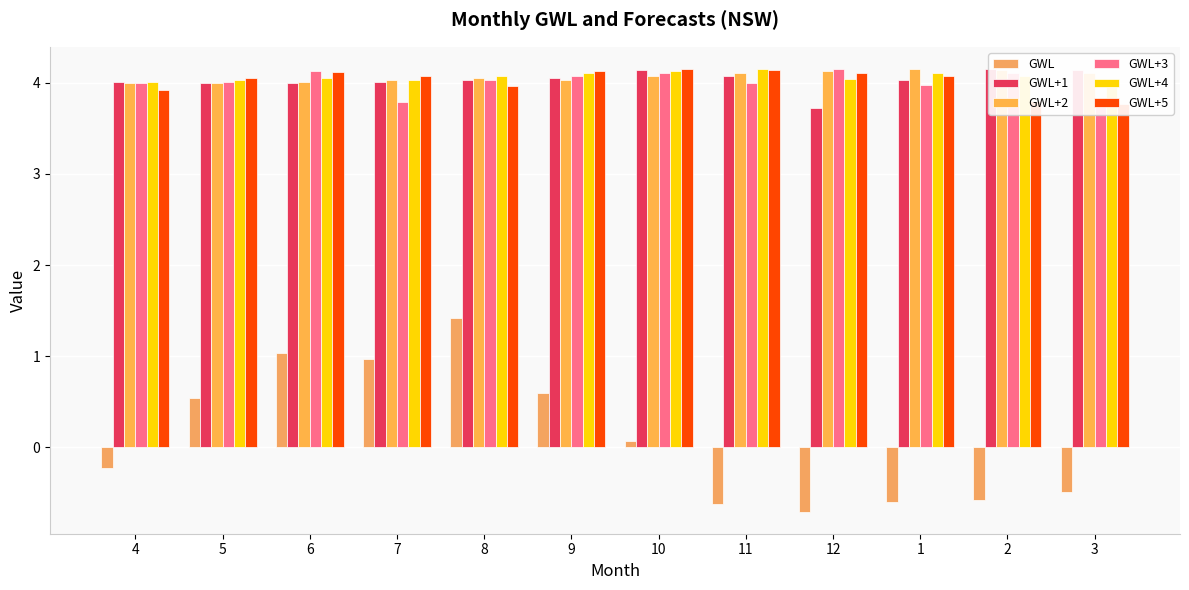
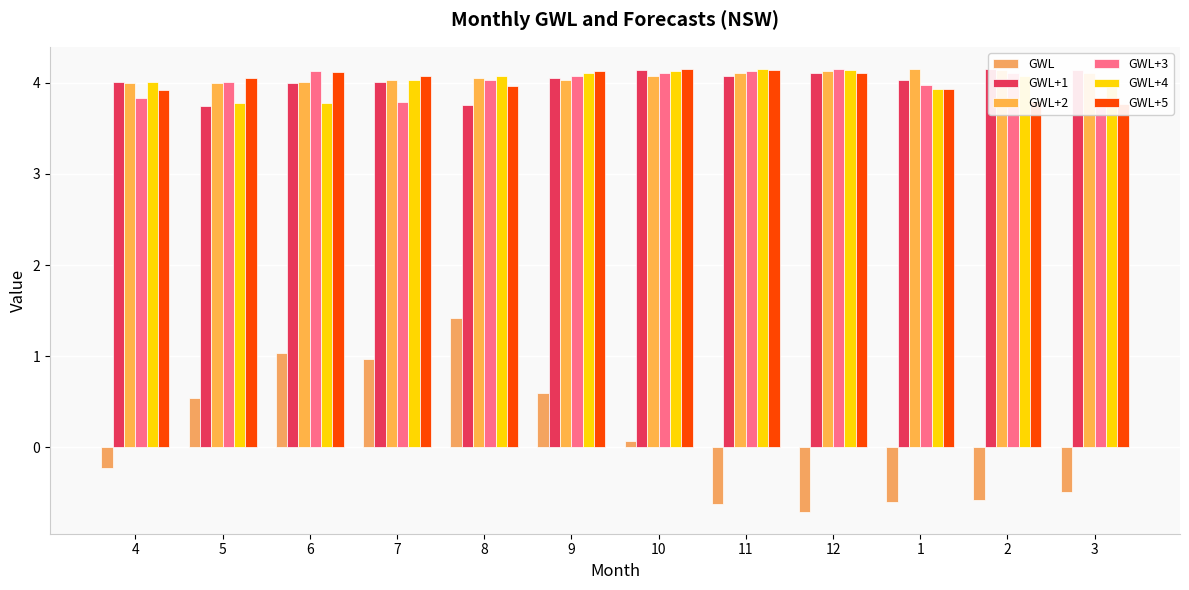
GWL+3, 4: 4.0 -> 3.8
GWL+1, 5: 4.0 -> 3.7
GWL+4, 5: 4.0 -> 3.8
GWL+4, 6: 4.0 -> 3.8
GWL+1, 8: 4.0 -> 3.8
GWL+3, 11: 4.0 -> 4.1
GWL+1, 12: 3.7 -> 4.1
GWL+4, 12: 4.0 -> 4.1
GWL+4, 1: 4.1 -> 3.9
GWL+5, 1: 4.1 -> 3.9
